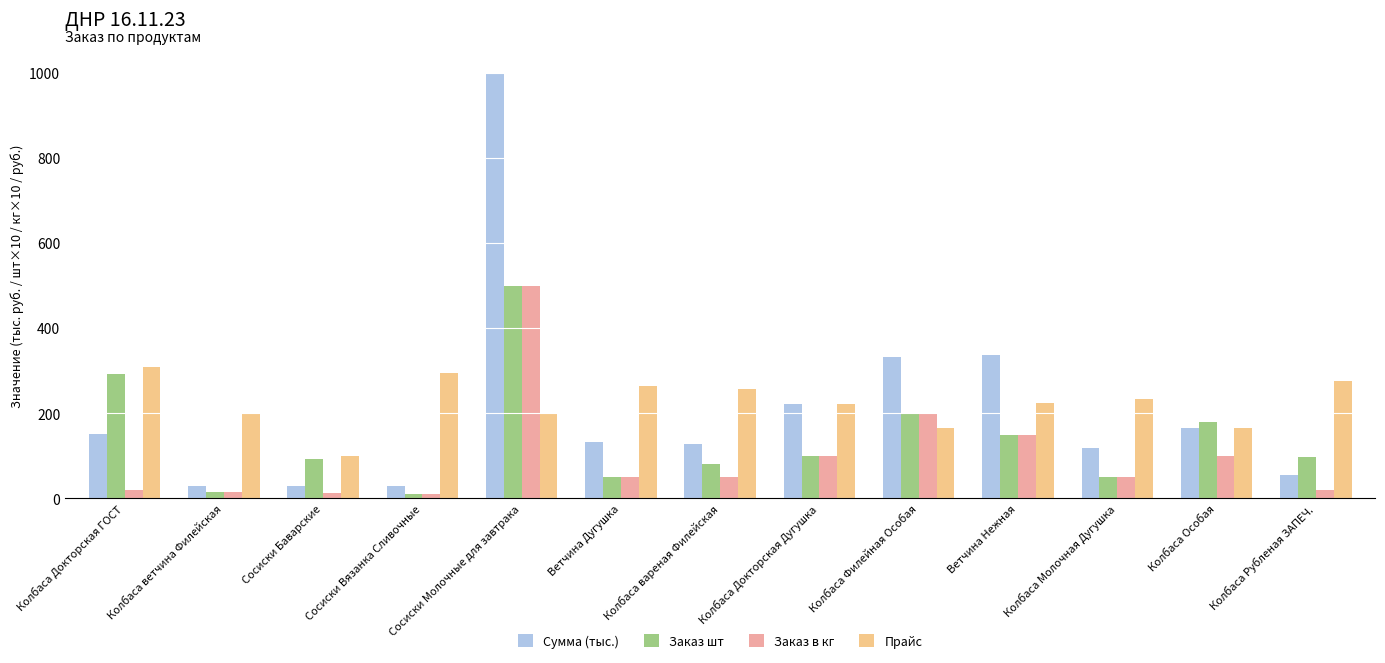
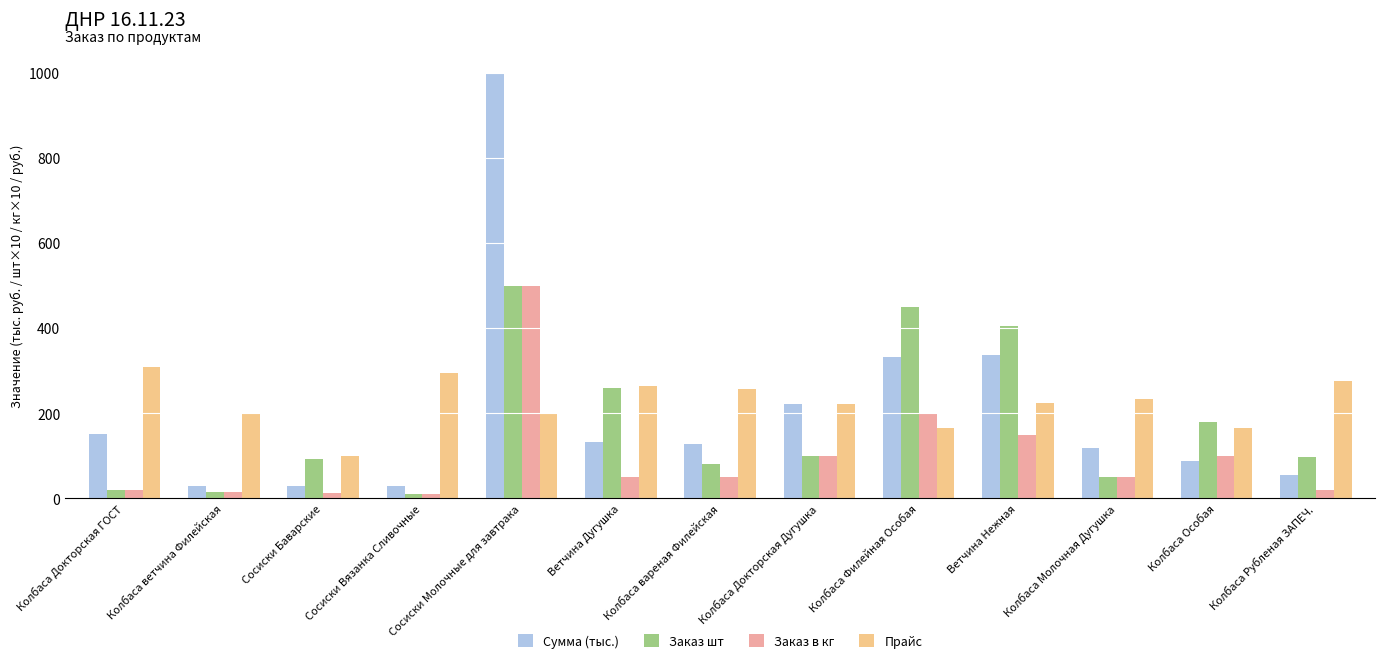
Заказ шт, Колбаса Докторская ГОСТ: 290 -> 20
Заказ шт, Ветчина Дугушка: 50 -> 260
Заказ шт, Колбаса Филейная Особая: 200 -> 450
Заказ шт, Ветчина Нежная: 150 -> 410
Сумма (тыс.), Колбаса Особая: 170 -> 90
